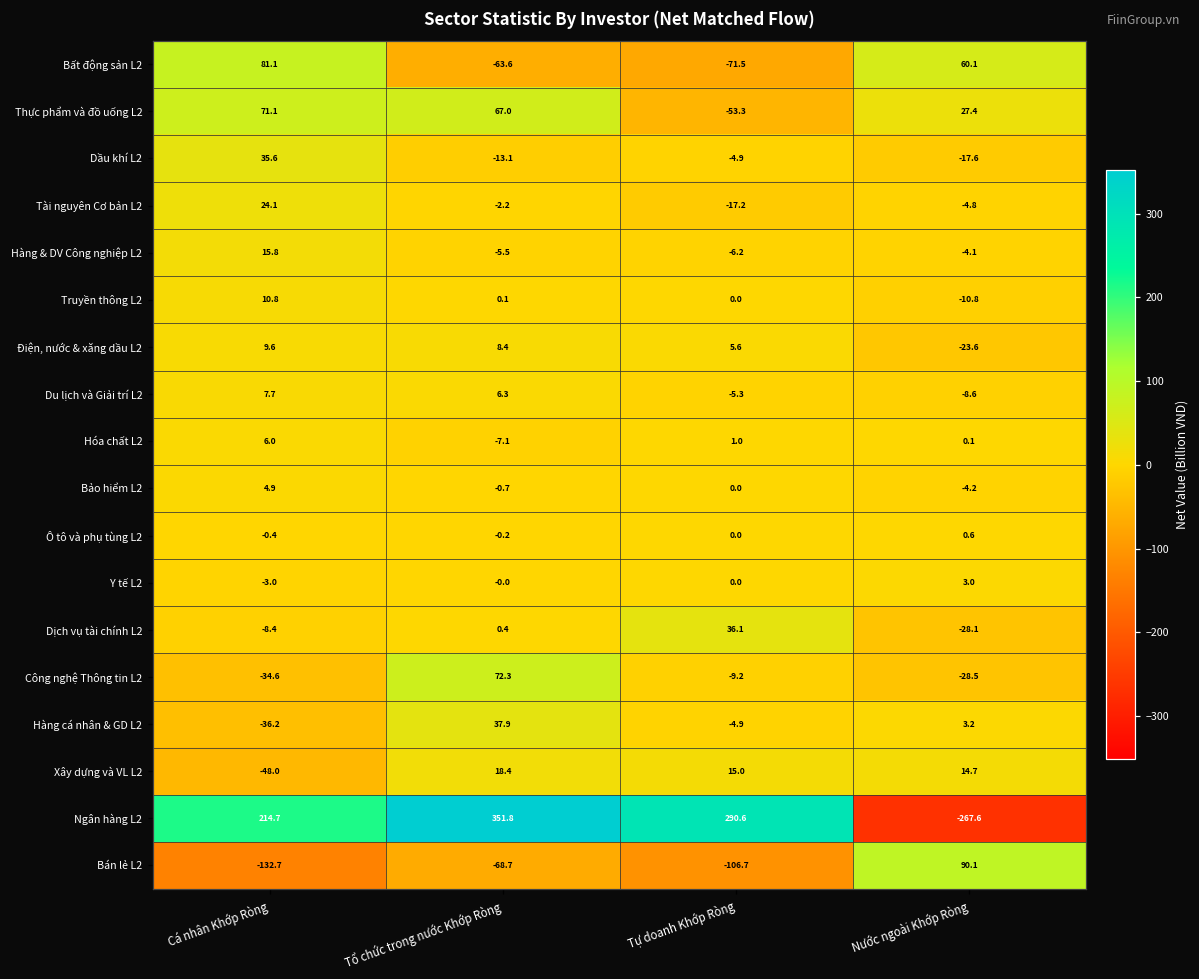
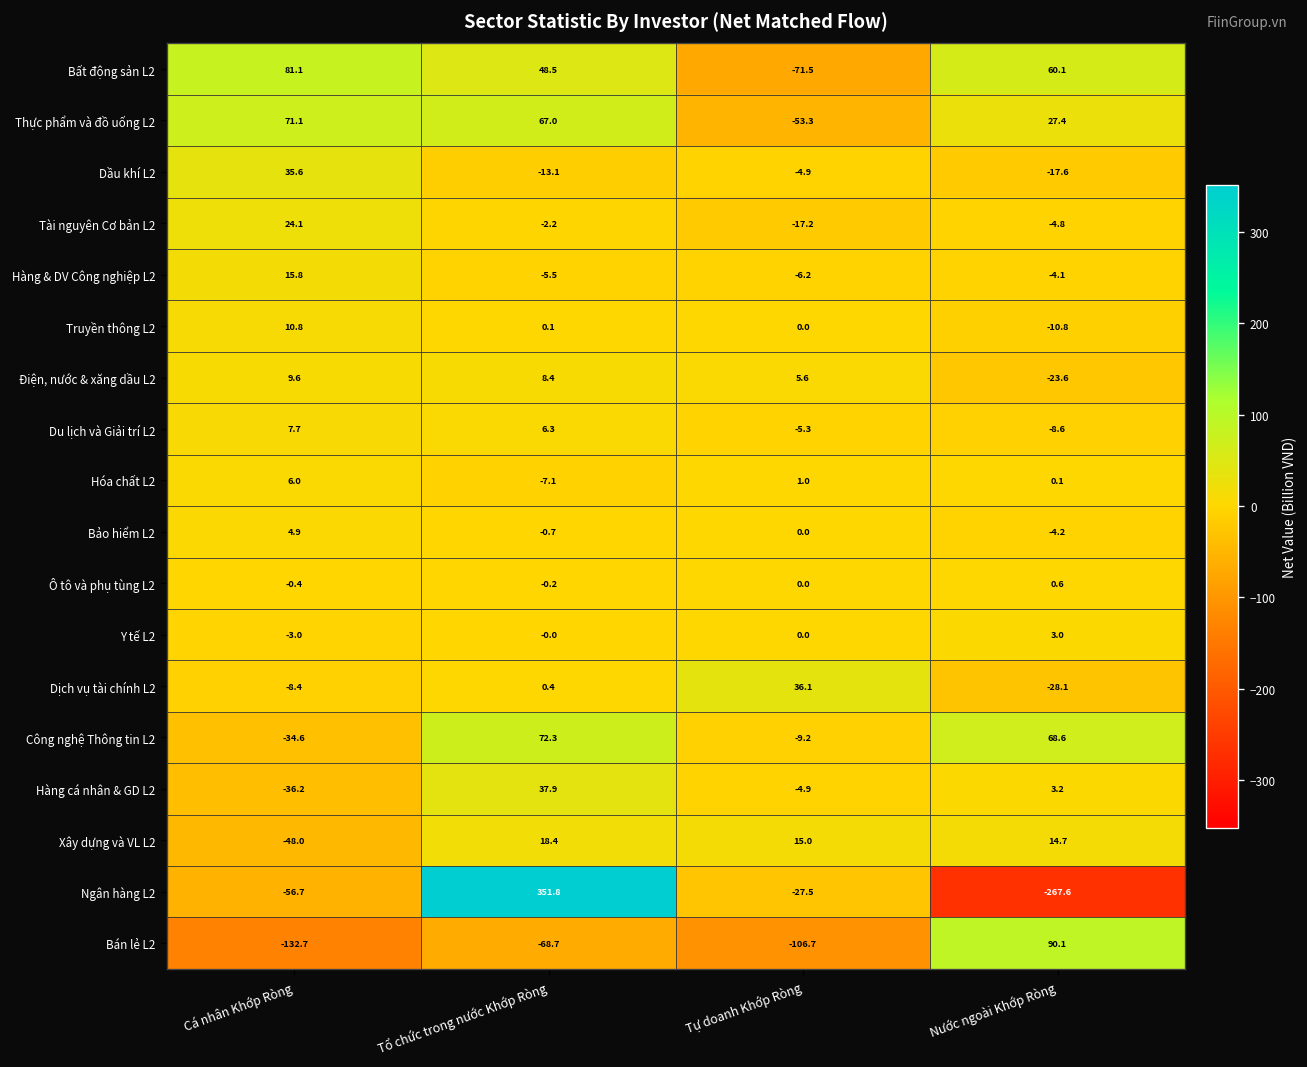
Bất động sản L2, Tổ chức trong nước Khớp Ròng: -63.6 -> 48.5
Công nghệ Thông tin L2, Nước ngoài Khớp Ròng: -28.5 -> 68.6
Ngân hàng L2, Cá nhân Khớp Ròng: 214.7 -> -56.7
Ngân hàng L2, Tự doanh Khớp Ròng: 290.6 -> -27.5
